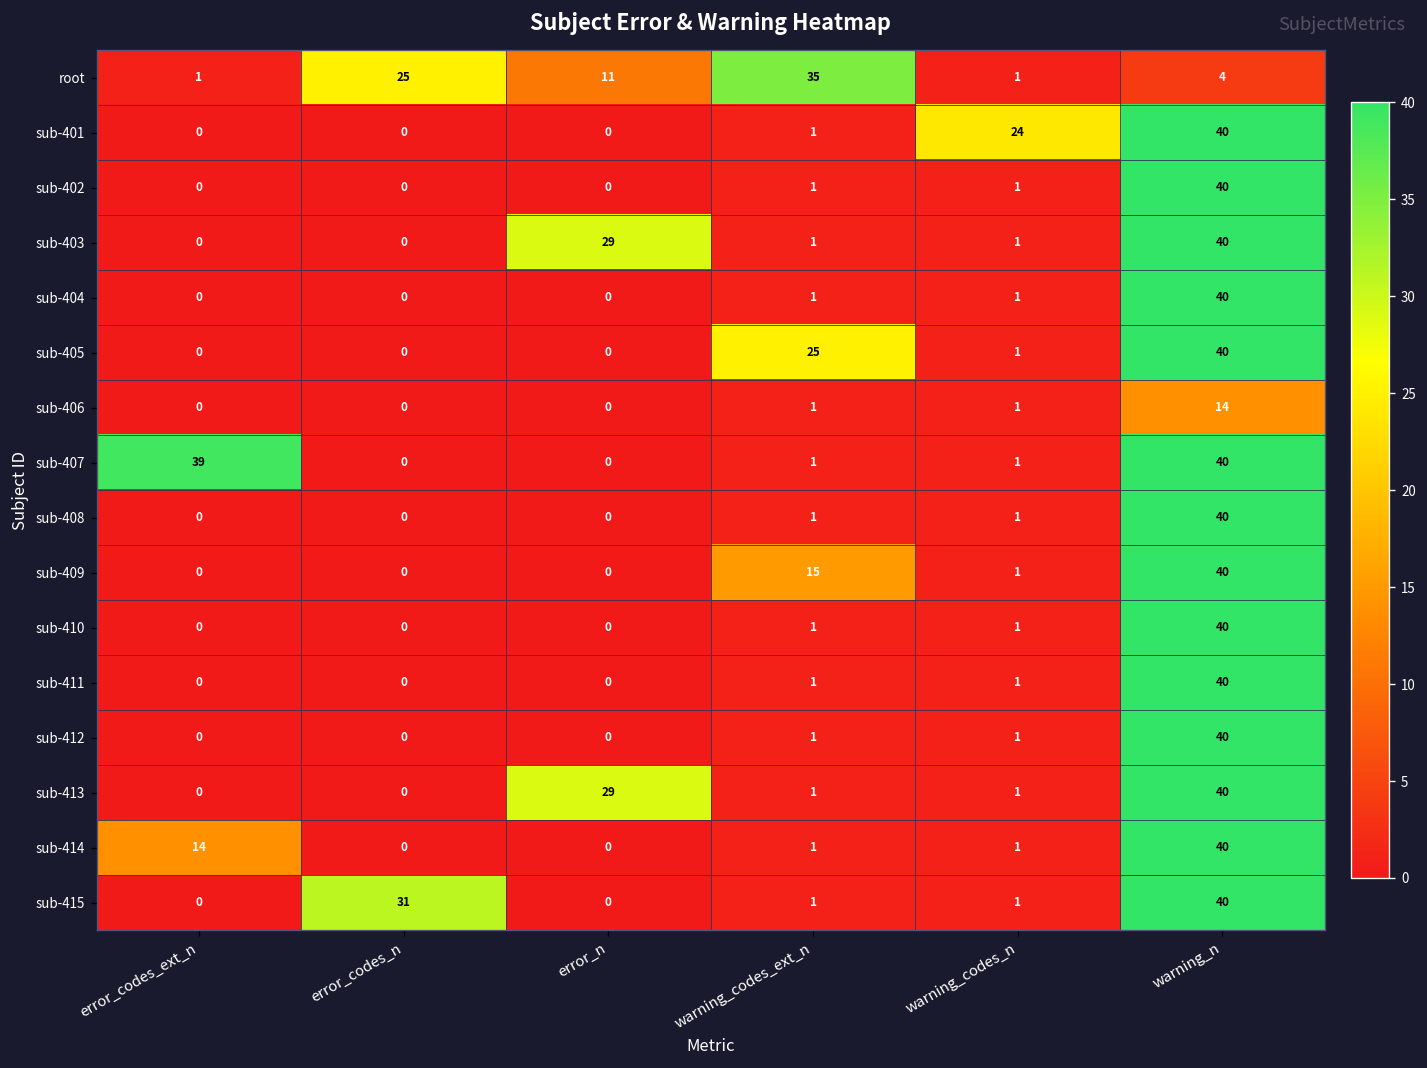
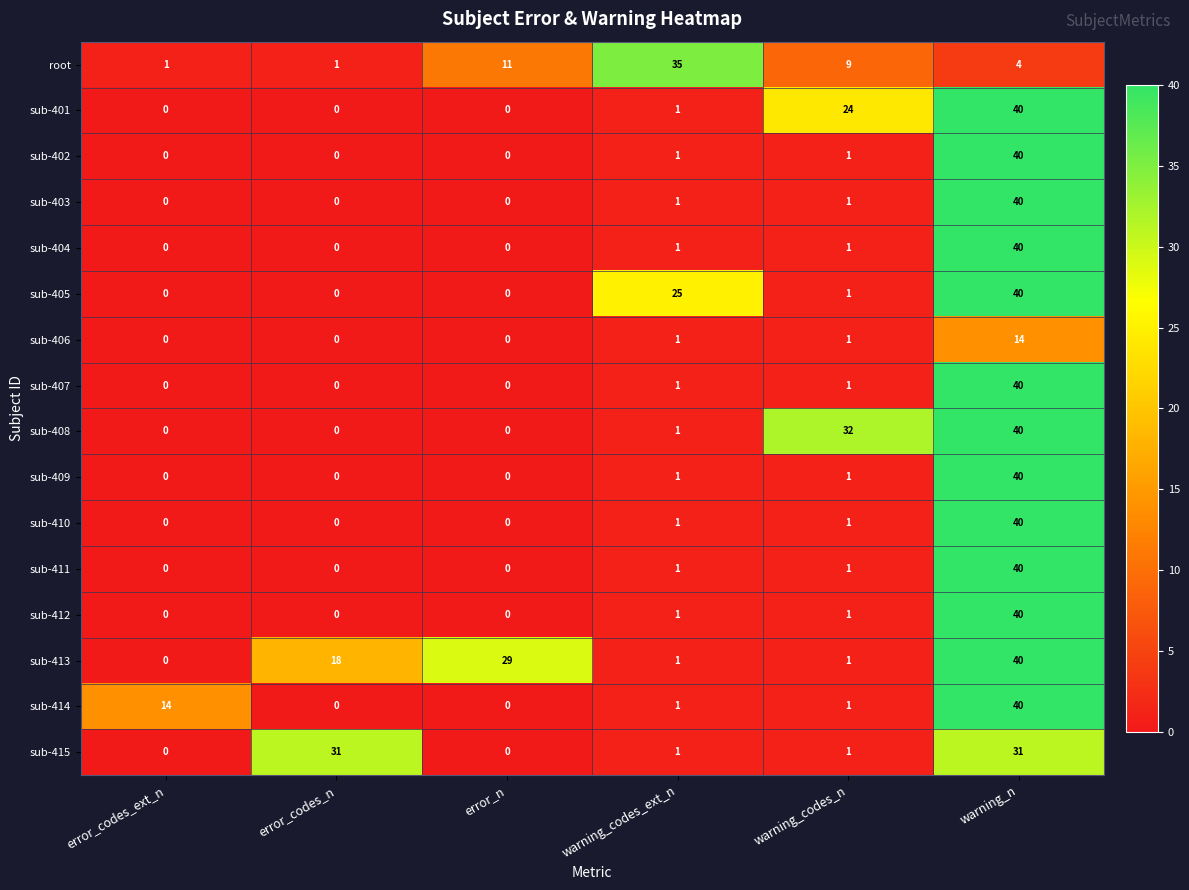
root, error_codes_n: 25 -> 1
root, warning_codes_n: 1 -> 9
sub-403, error_n: 29 -> 0
sub-407, error_codes_ext_n: 39 -> 0
sub-408, warning_codes_n: 1 -> 32
sub-409, warning_codes_ext_n: 15 -> 1
sub-413, error_codes_n: 0 -> 18
sub-415, warning_n: 40 -> 31
